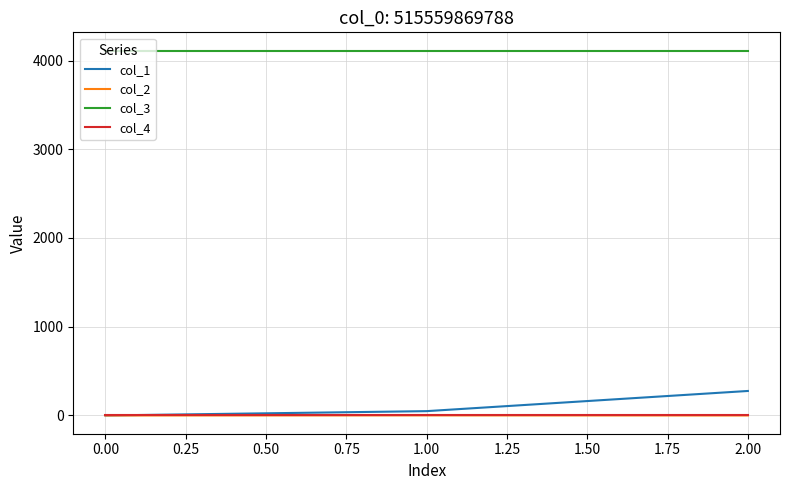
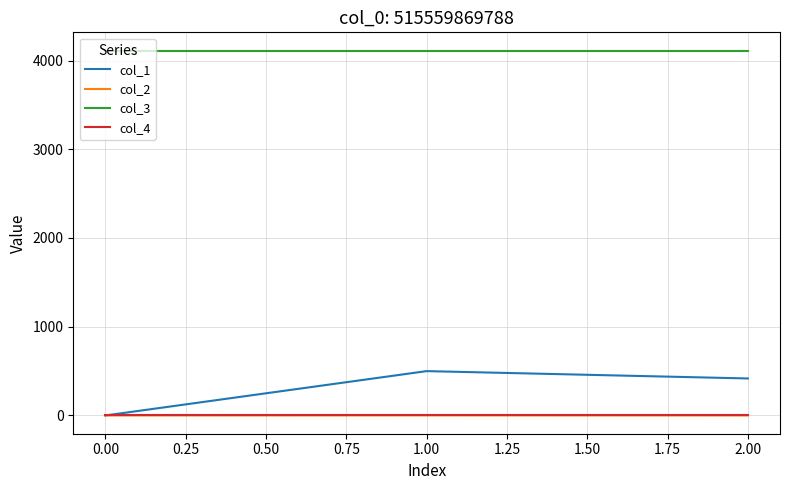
col_1, 1.00: 0 -> 500
col_1, 2.00: 300 -> 400
